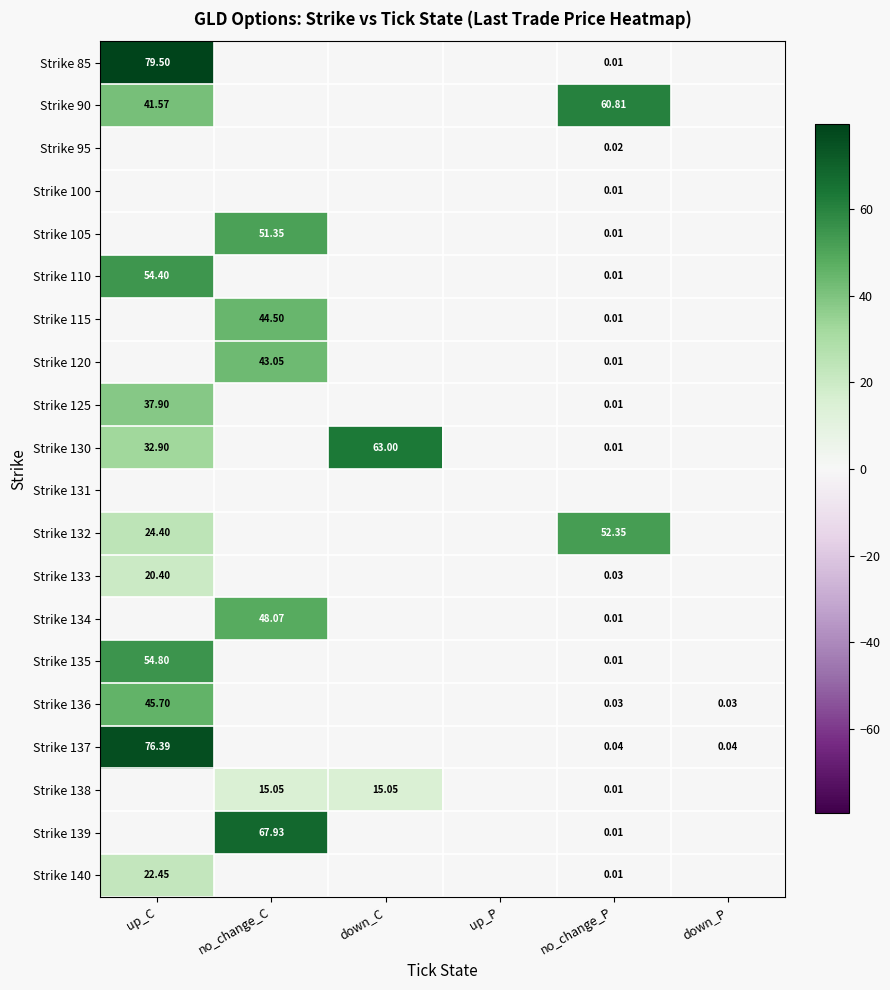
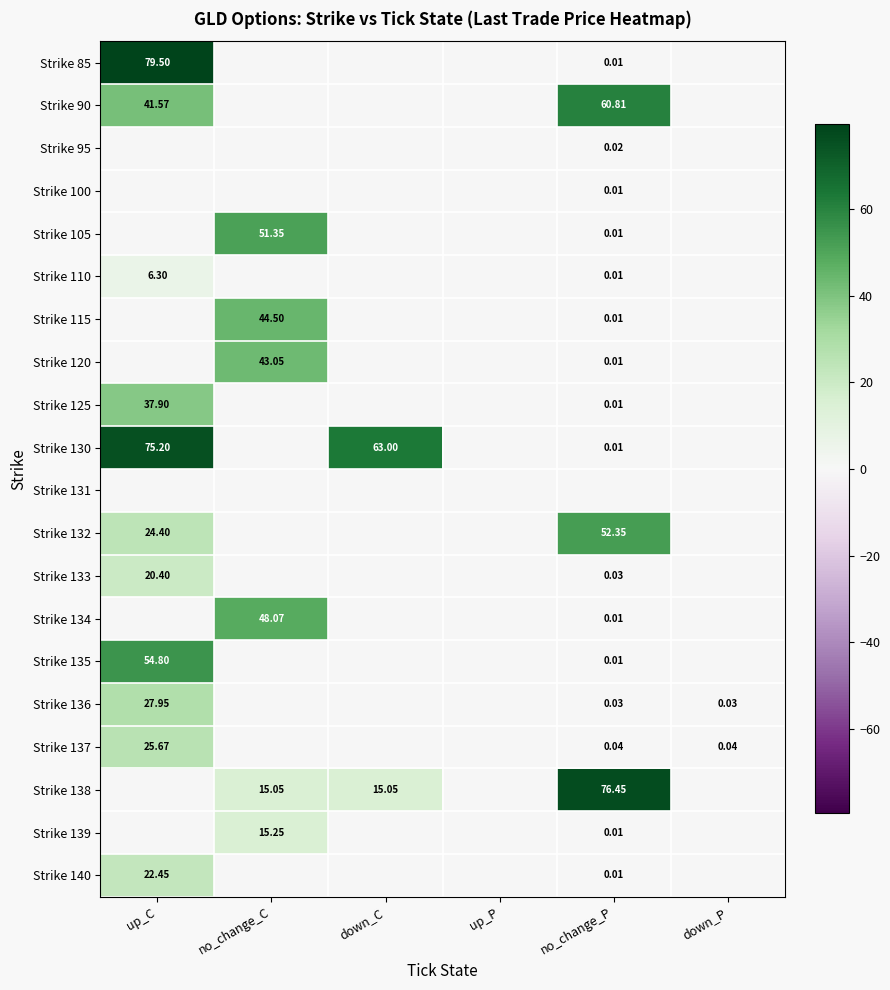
Strike 110, up_C: 54.40 -> 6.30
Strike 130, up_C: 32.90 -> 75.20
Strike 136, up_C: 45.70 -> 27.95
Strike 137, up_C: 76.39 -> 25.67
Strike 138, no_change_P: 0.01 -> 76.45
Strike 139, no_change_C: 67.93 -> 15.25
